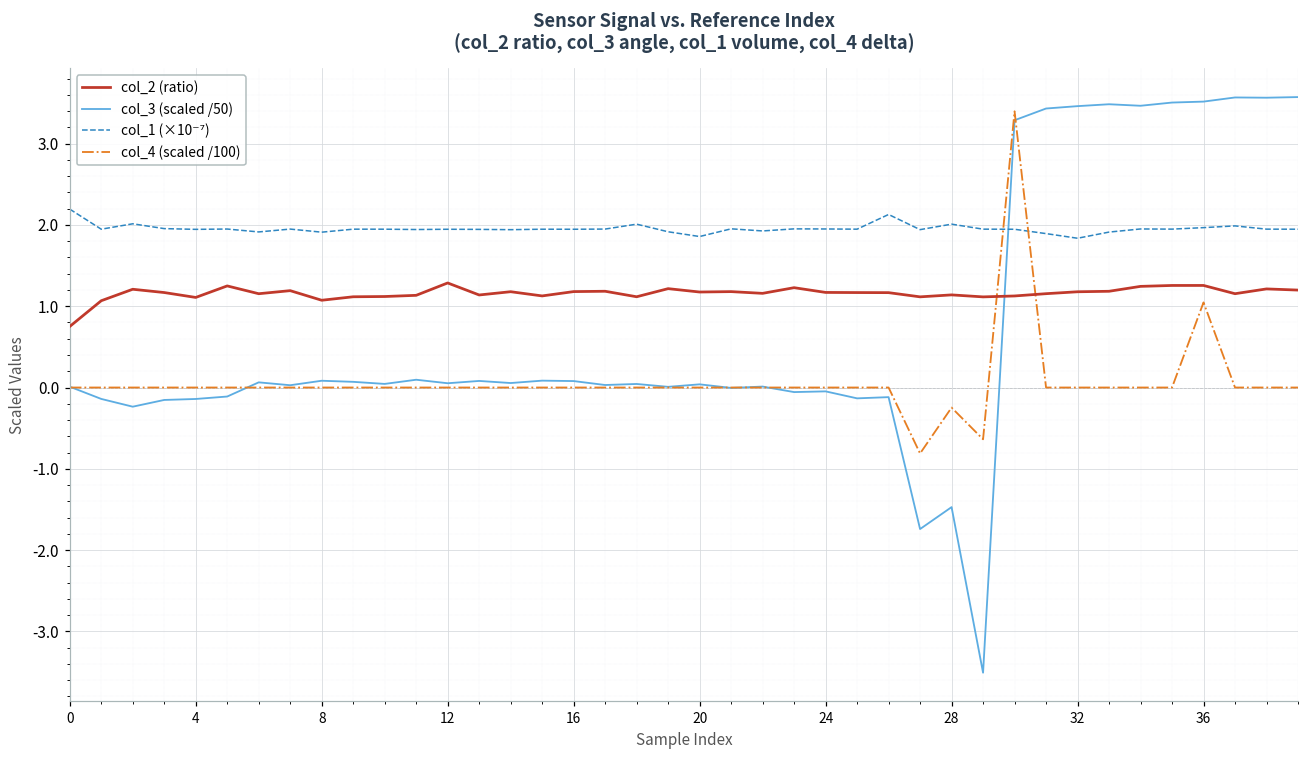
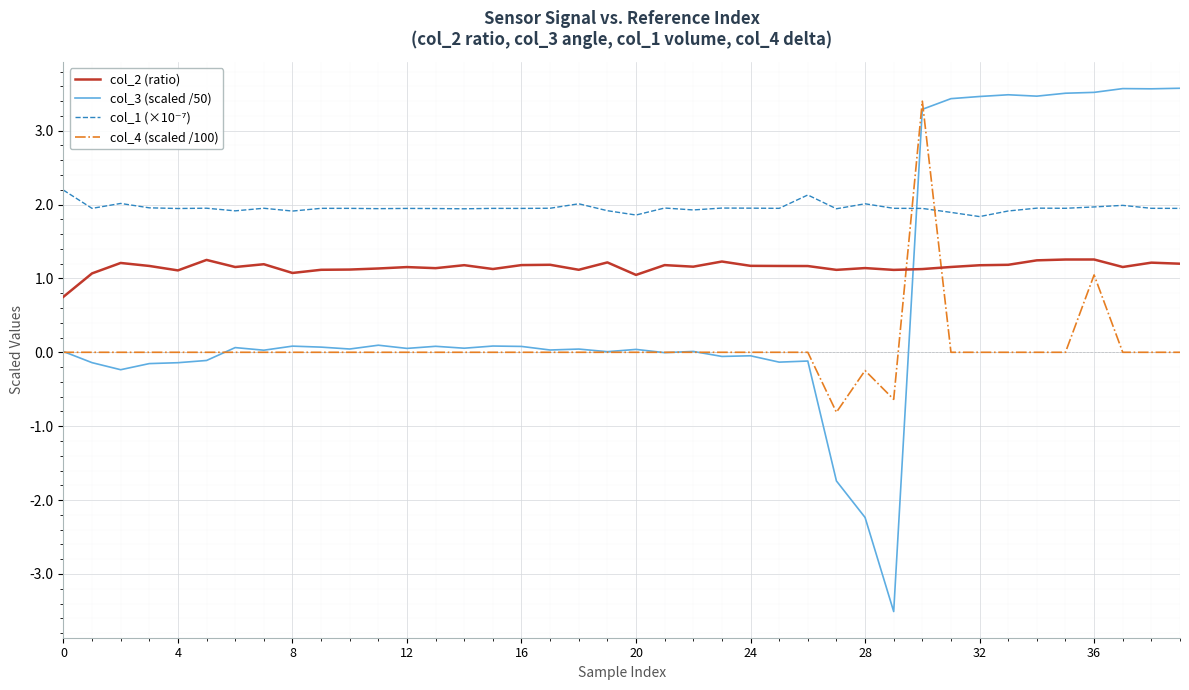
col_2 (ratio), 12: 1.3 -> 1.2
col_2 (ratio), 20: 1.2 -> 1.0
col_3 (scaled /50), 28: -1.5 -> -2.2
